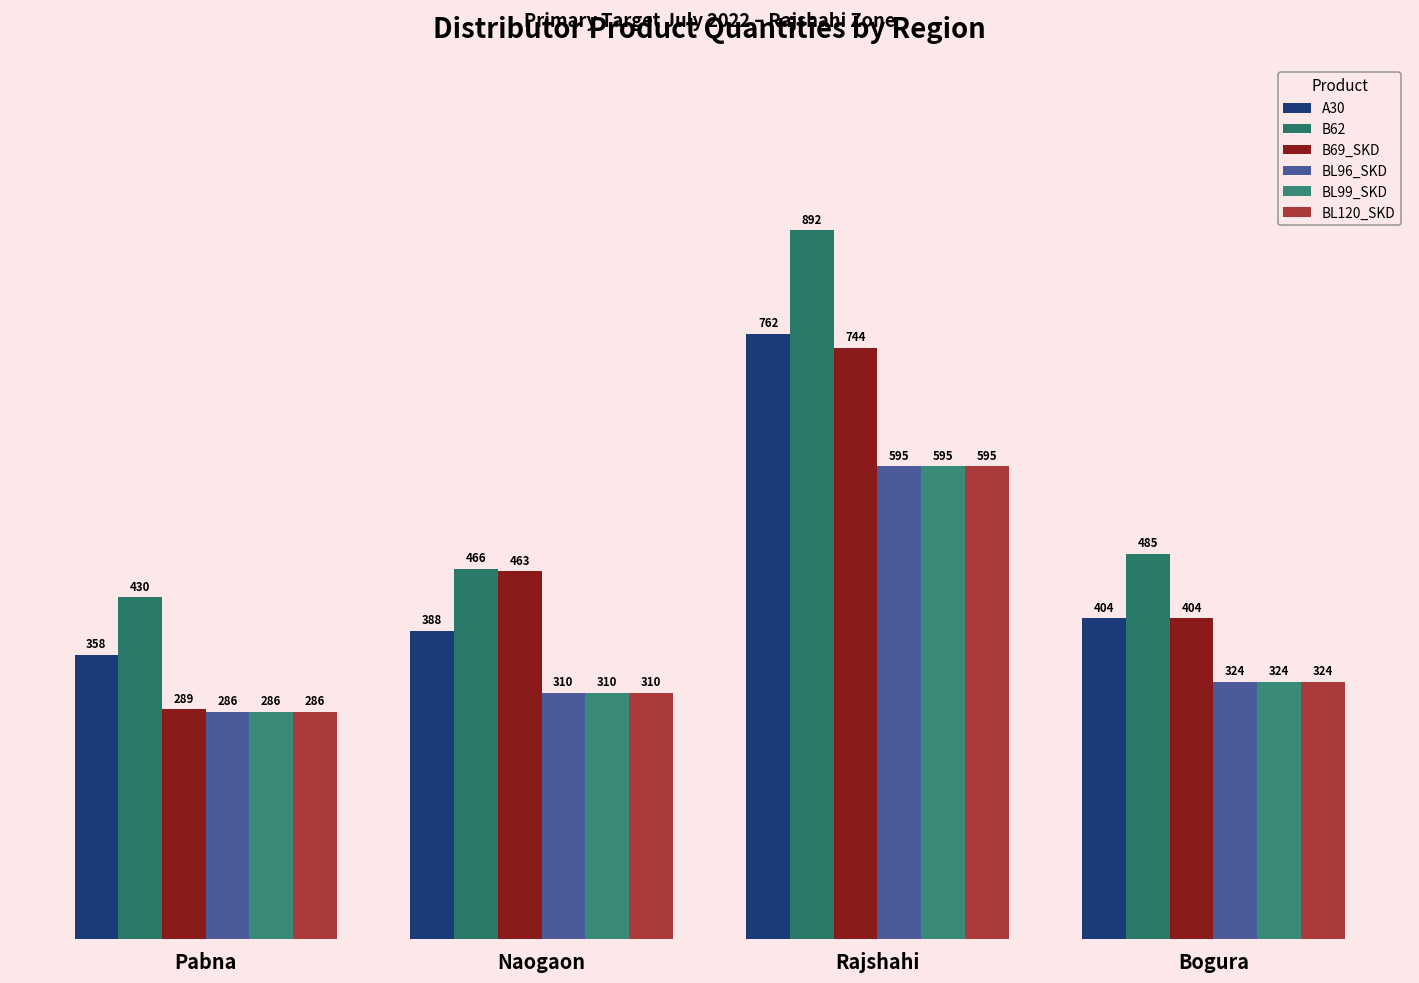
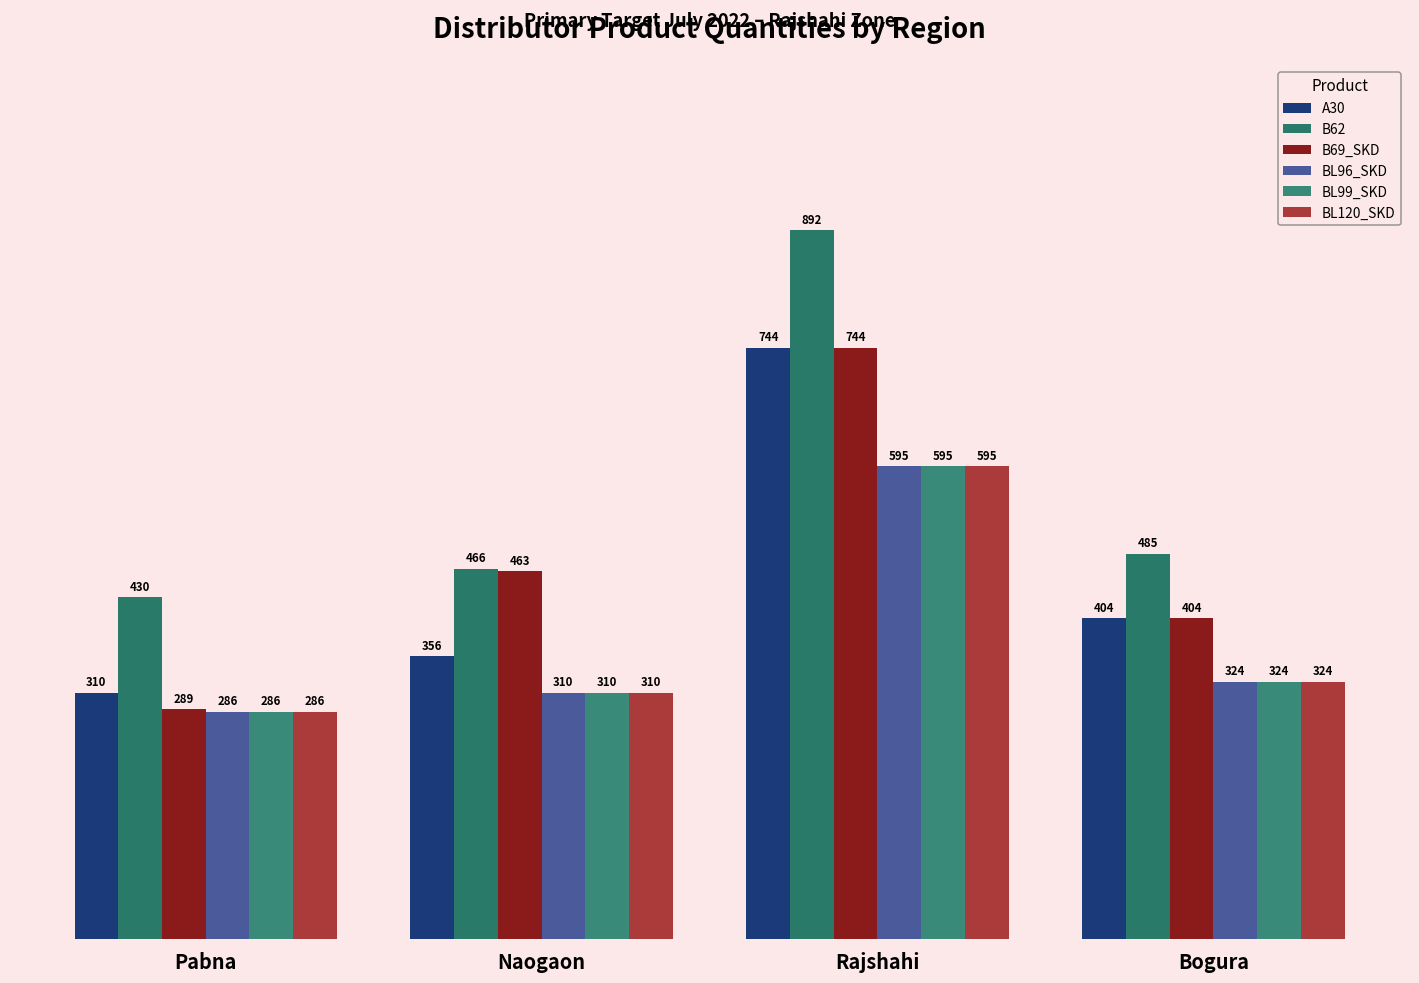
A30, Pabna: 358 -> 310
A30, Naogaon: 388 -> 356
A30, Rajshahi: 762 -> 744
